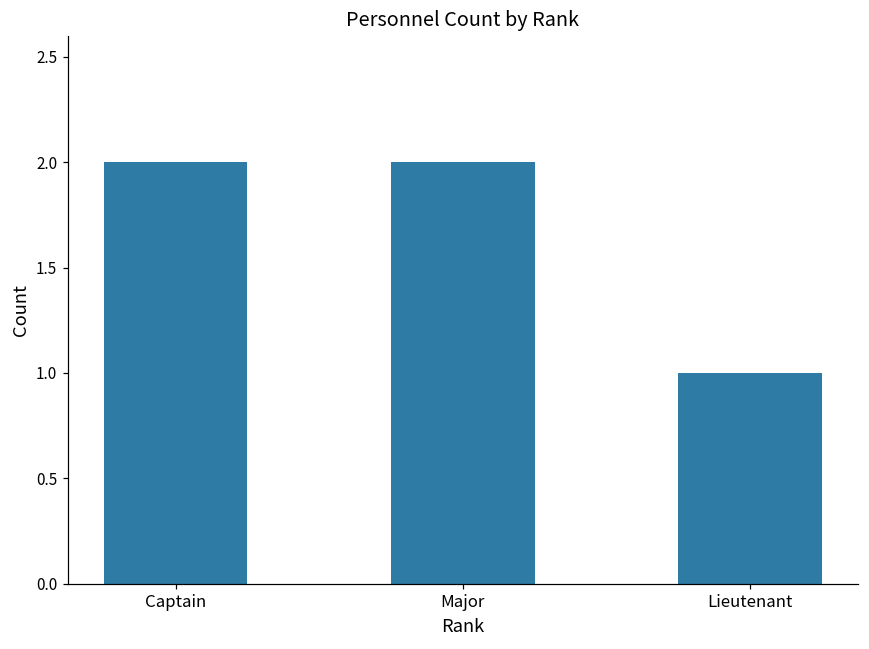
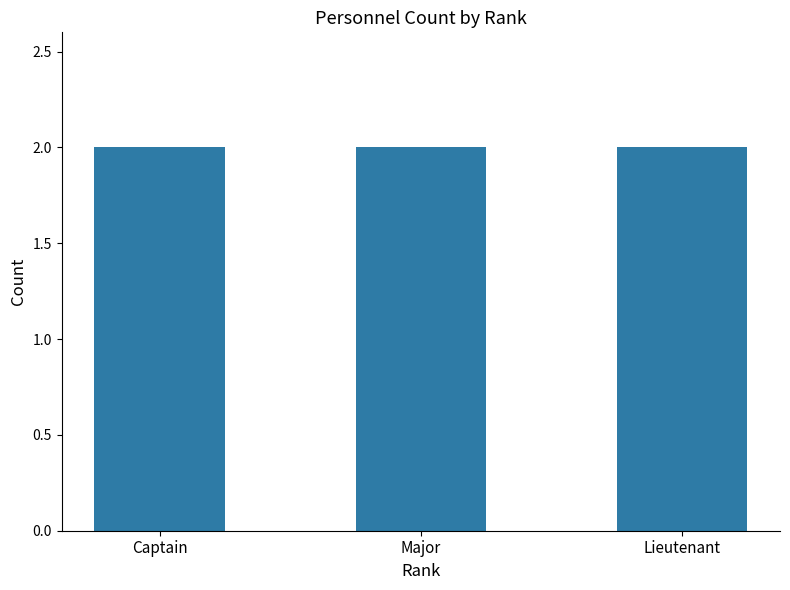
Lieutenant: 1 -> 2
